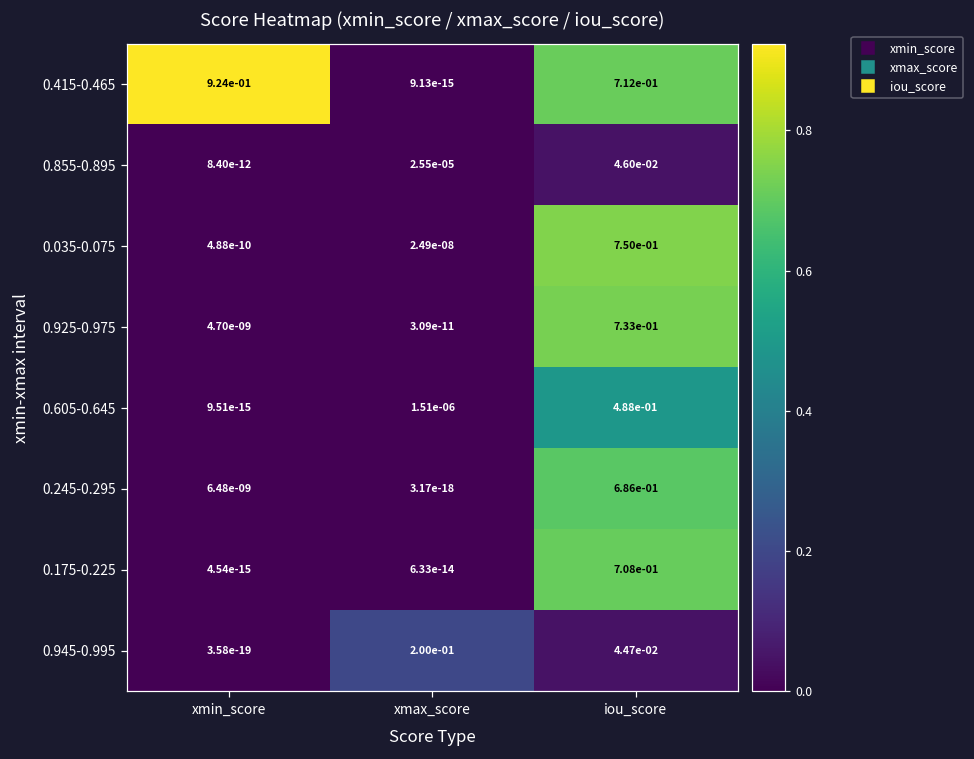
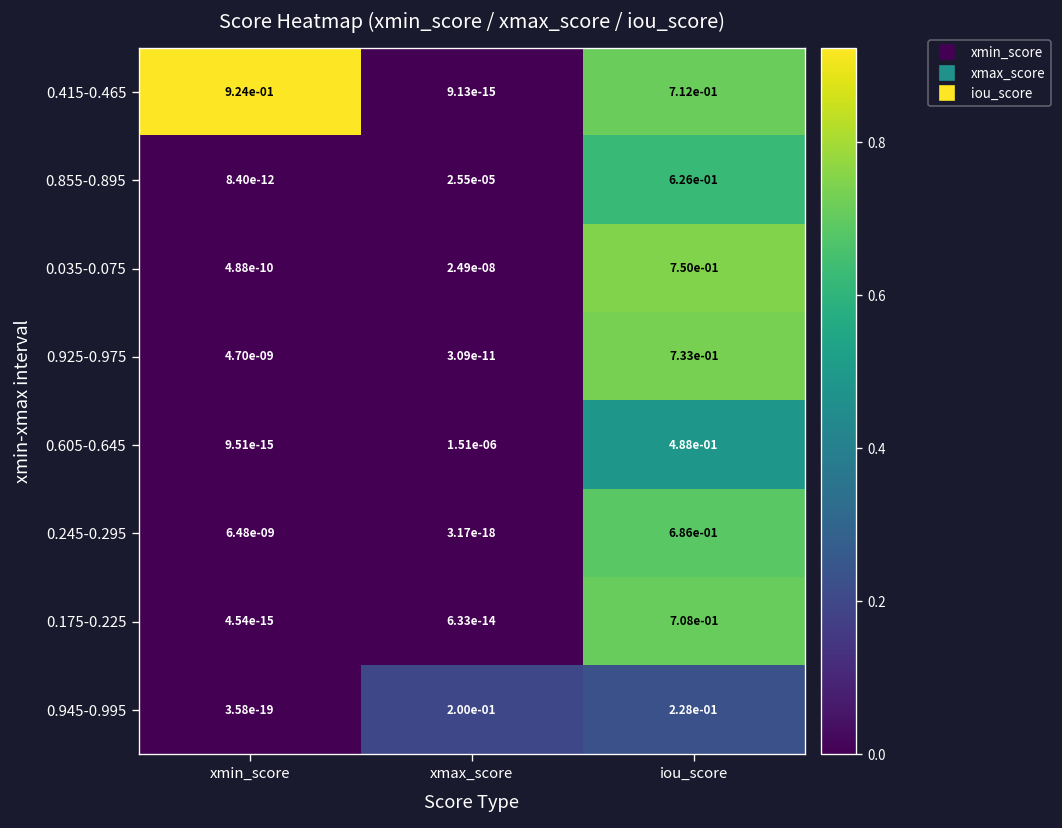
0.855-0.895, iou_score: 4.60e-02 -> 6.26e-01
0.945-0.995, iou_score: 4.47e-02 -> 2.28e-01
